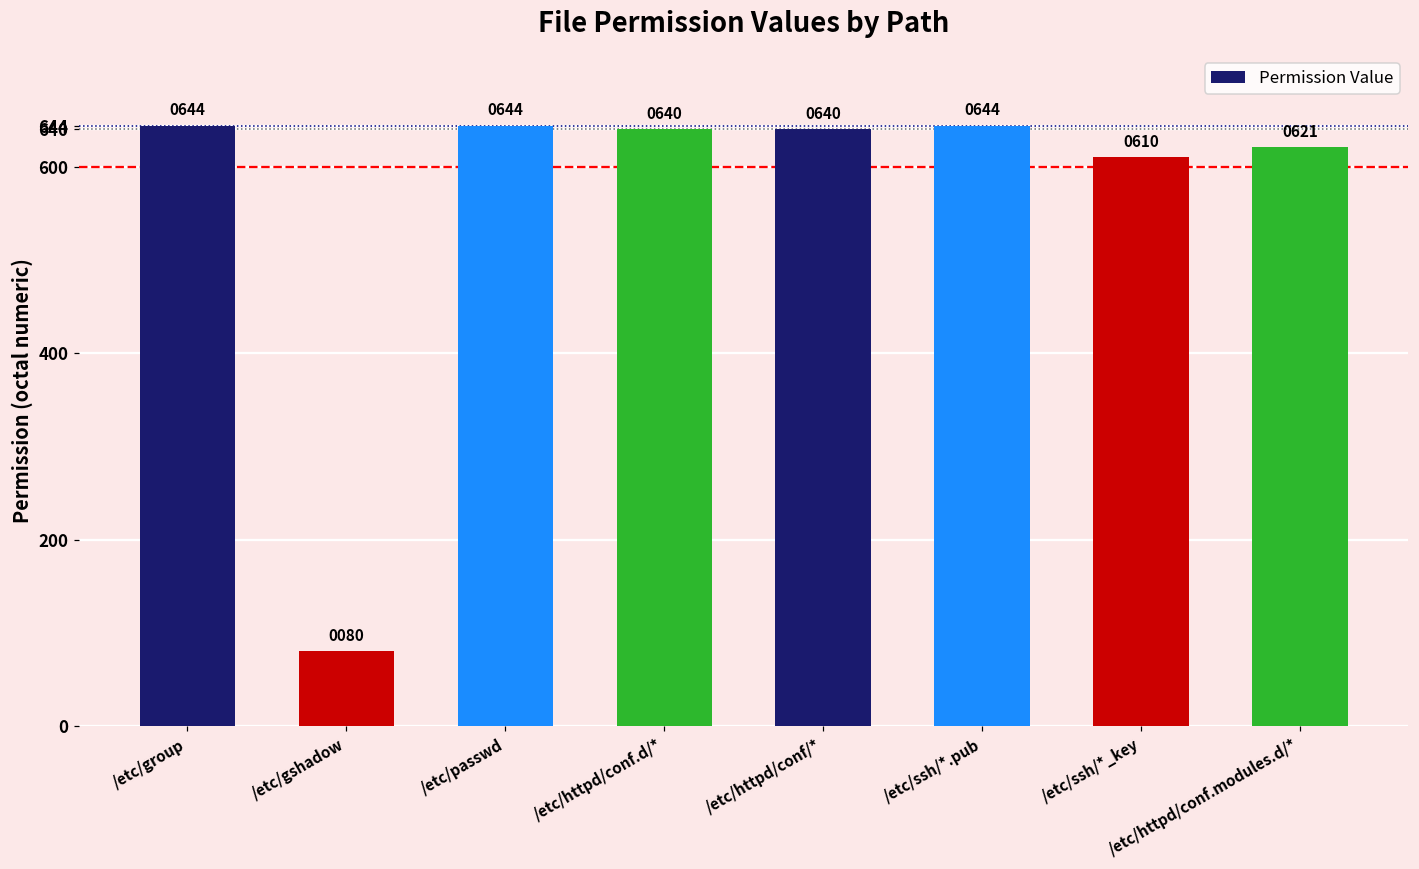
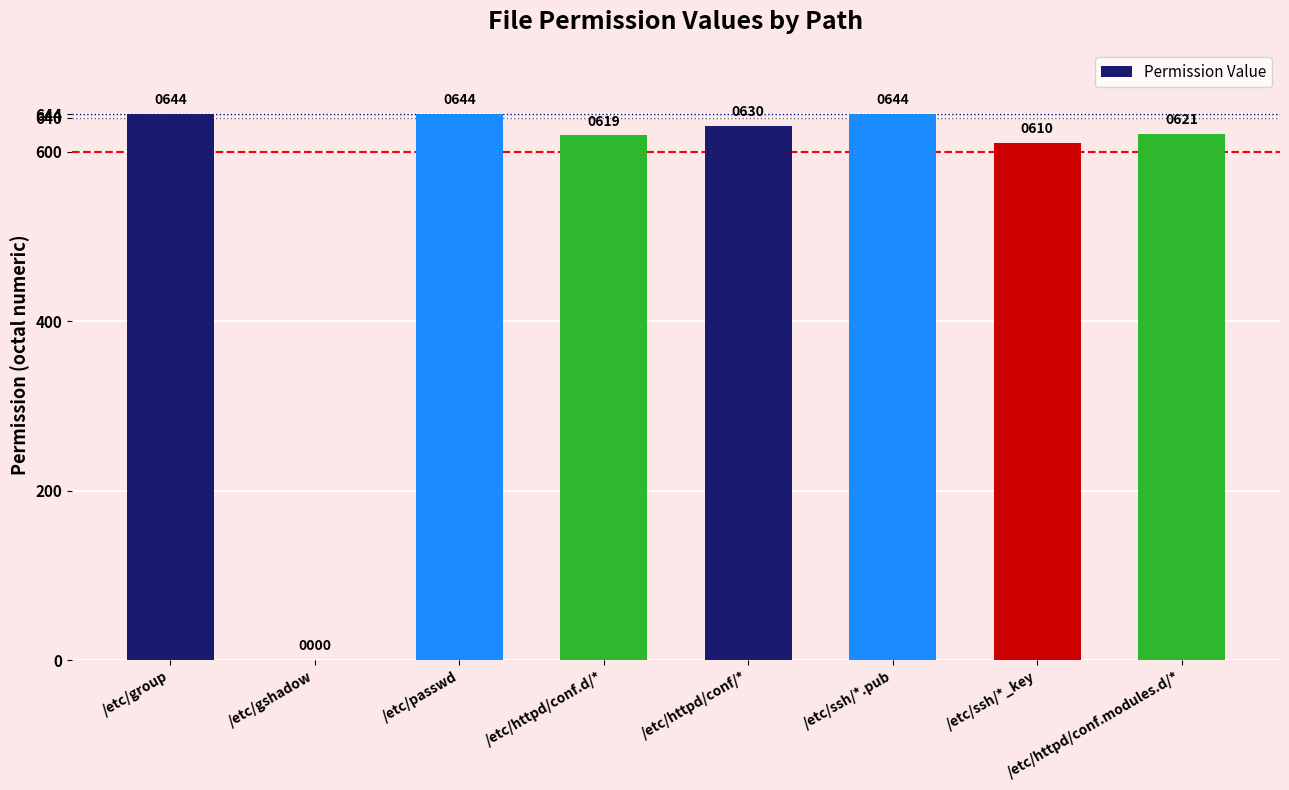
/etc/gshadow: 0080 -> 0000
/etc/httpd/conf.d/*: 0640 -> 0619
/etc/httpd/conf/*: 0640 -> 0630
